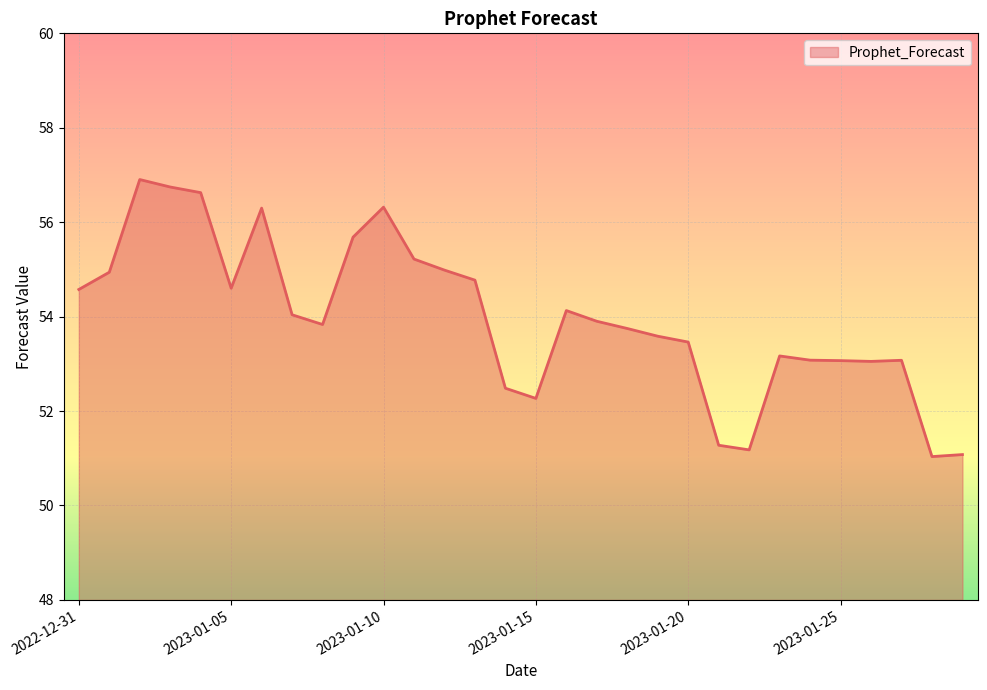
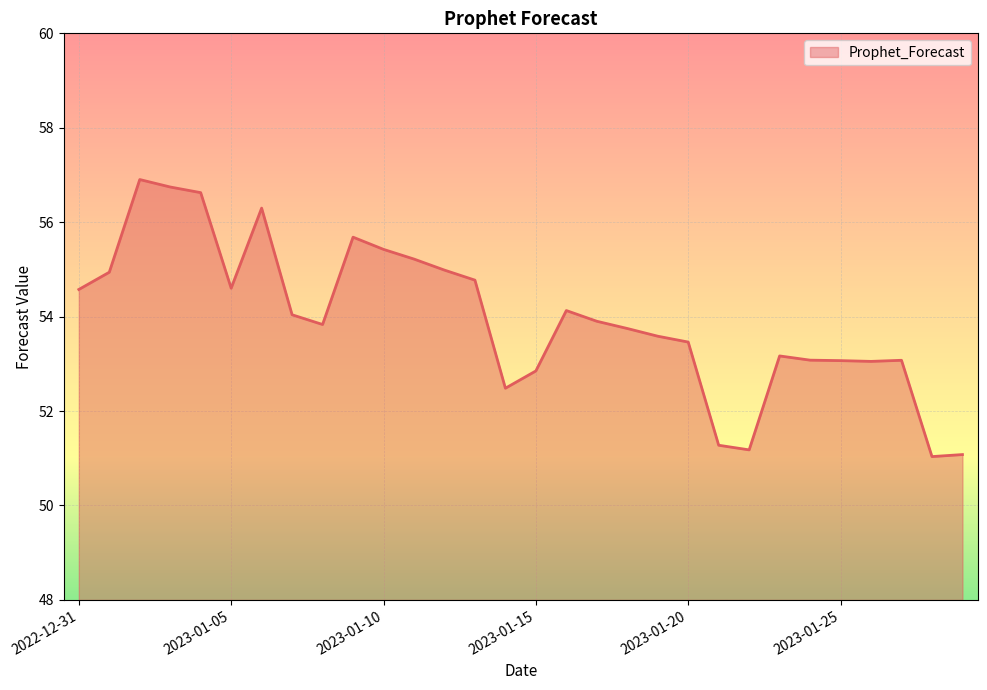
2023-01-10: 56.3 -> 55.4
2023-01-15: 52.3 -> 52.8
